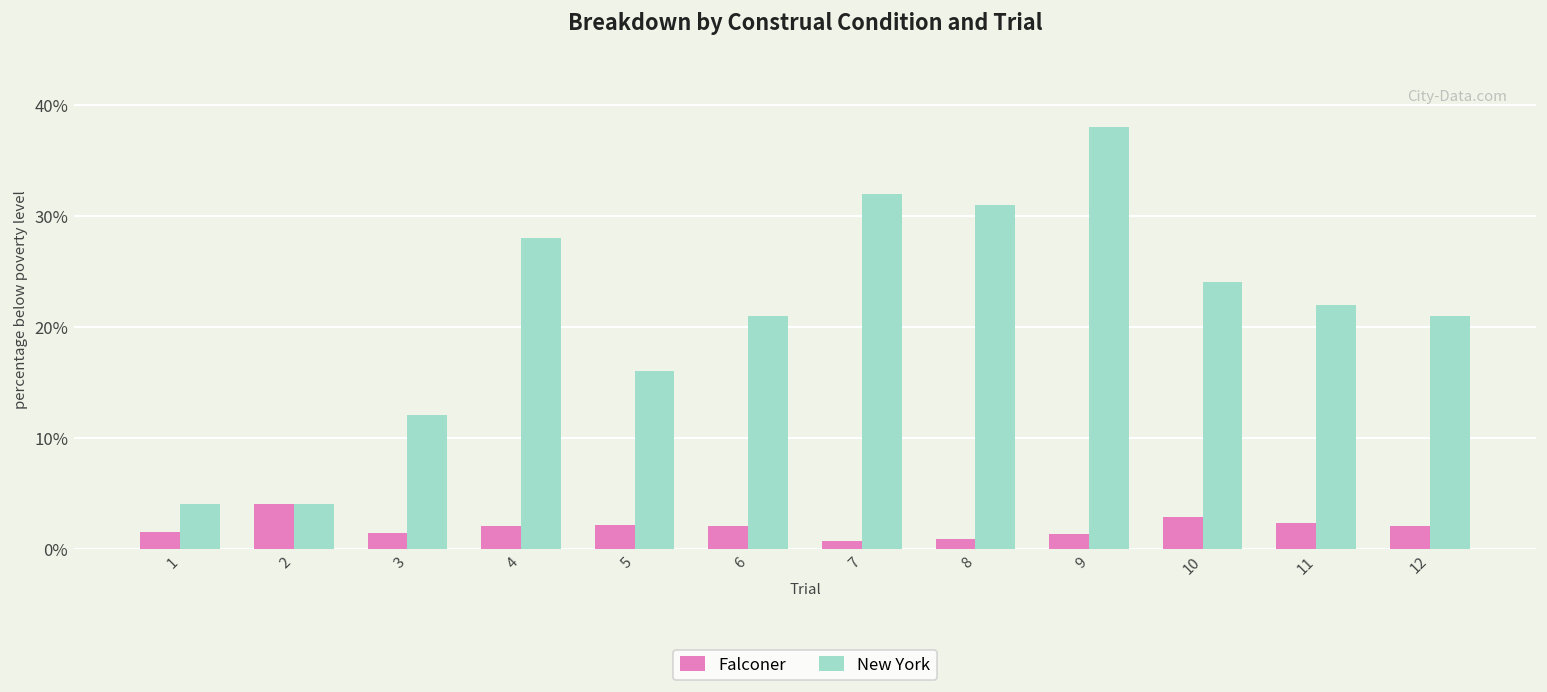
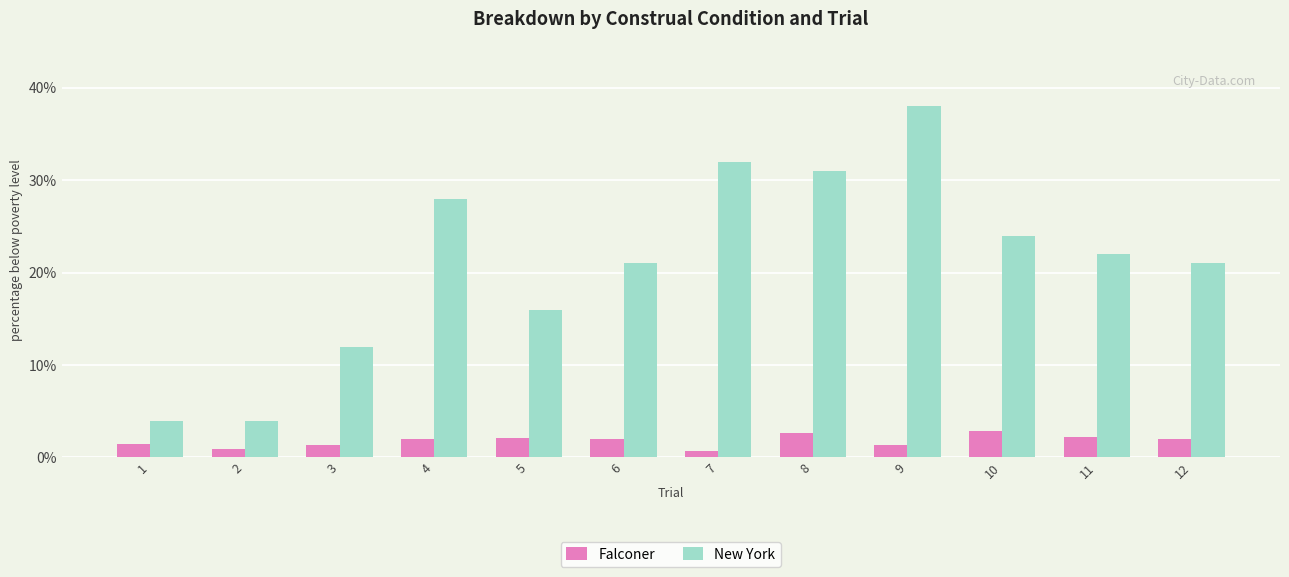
Falconer, 2: 4% -> 1%
Falconer, 8: 1% -> 3%
